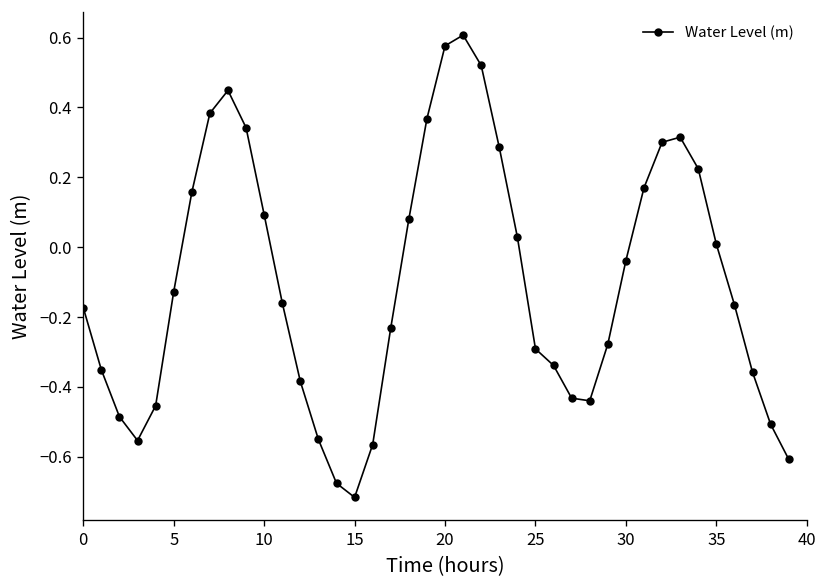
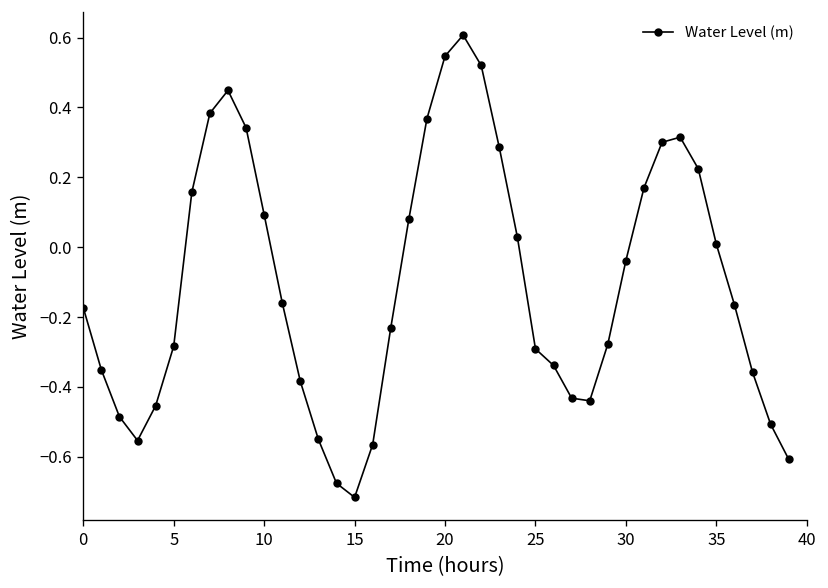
5: -0.13 -> -0.28
20: 0.58 -> 0.55
